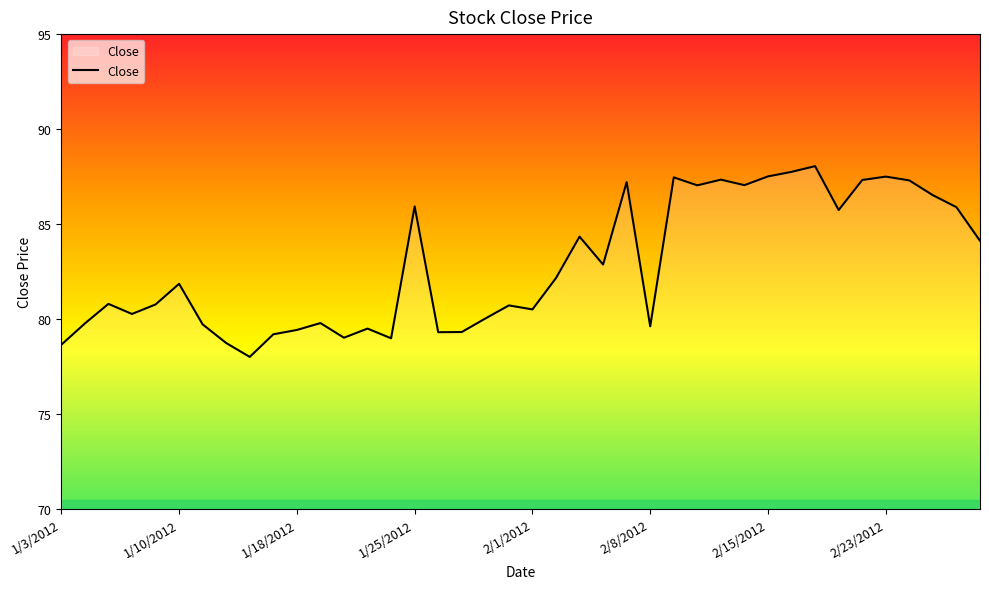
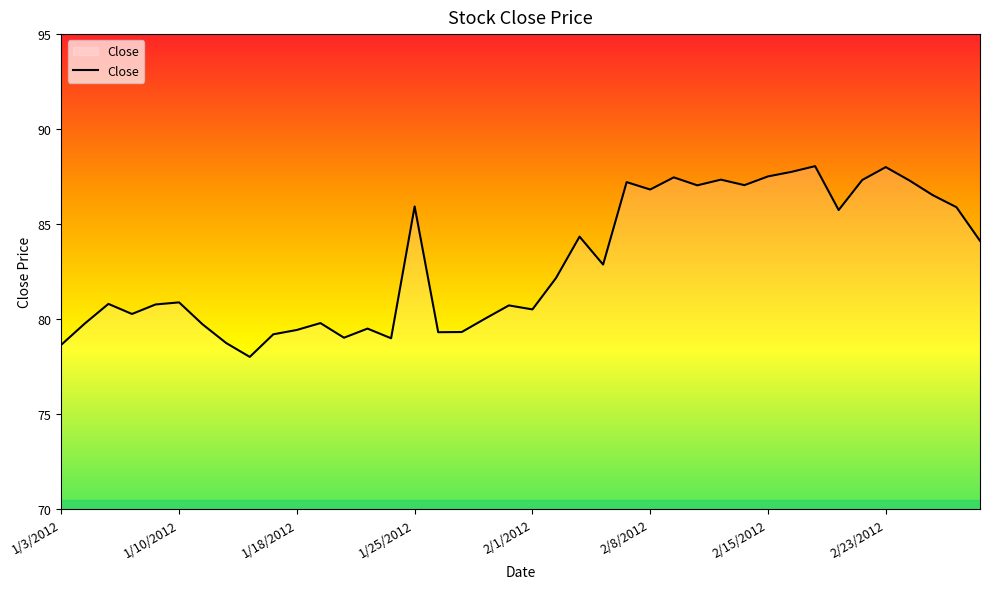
1/10/2012: 81.9 -> 80.9
2/8/2012: 79.6 -> 86.8
2/23/2012: 87.5 -> 88.0
